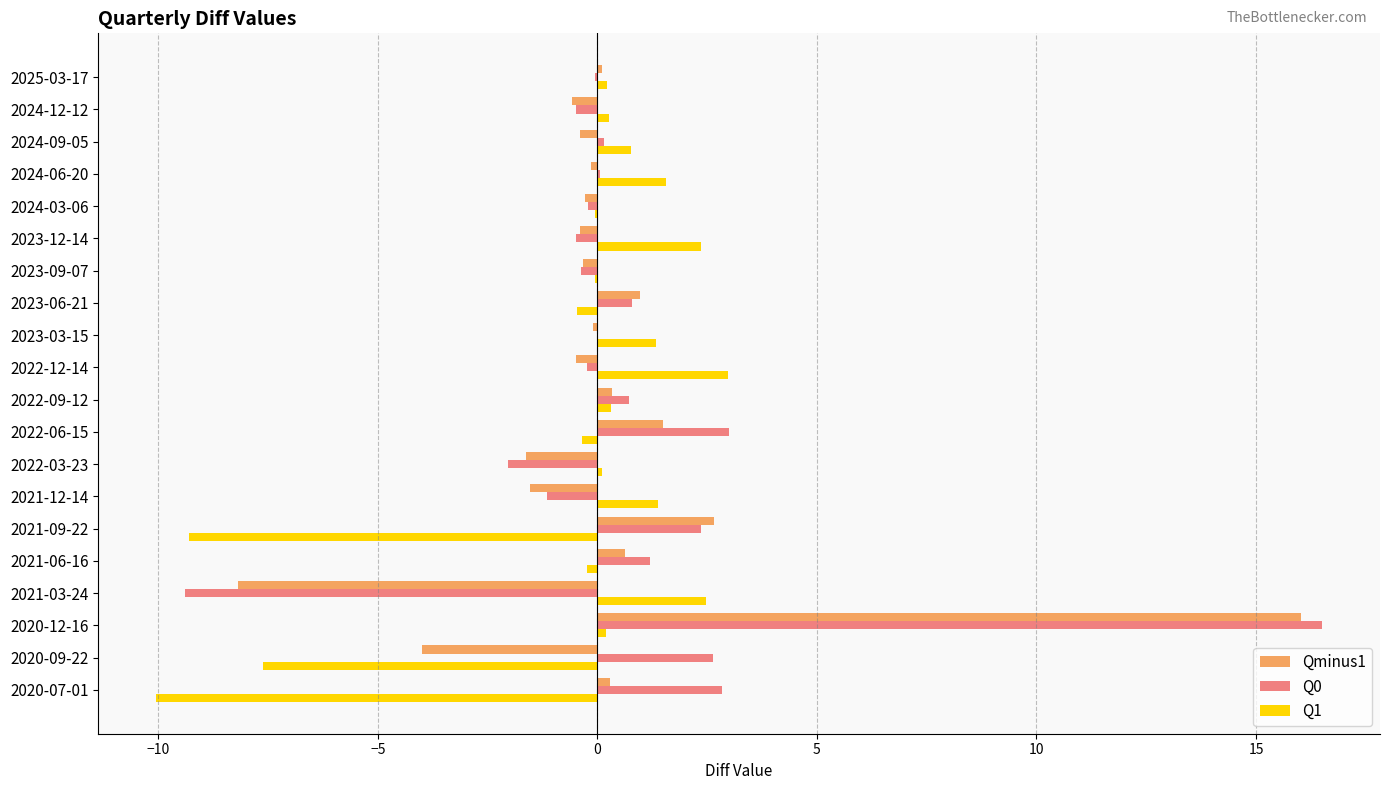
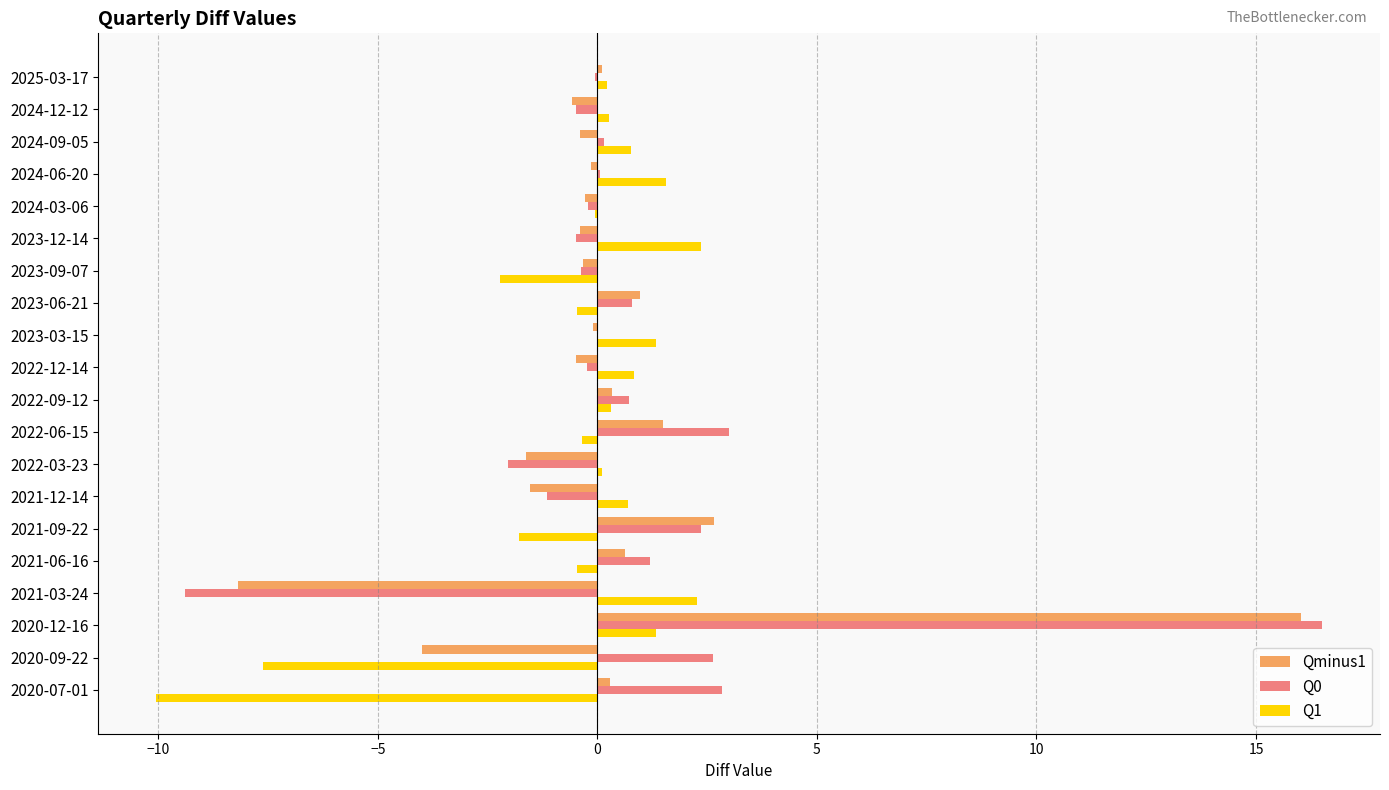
Q1, 2023-09-07: 0.0 -> -2.2
Q1, 2022-12-14: 3.0 -> 0.8
Q1, 2021-12-14: 1.4 -> 0.7
Q1, 2021-09-22: -9.3 -> -1.8
Q1, 2021-06-16: -0.2 -> -0.5
Q1, 2021-03-24: 2.5 -> 2.3
Q1, 2020-12-16: 0.2 -> 1.3
